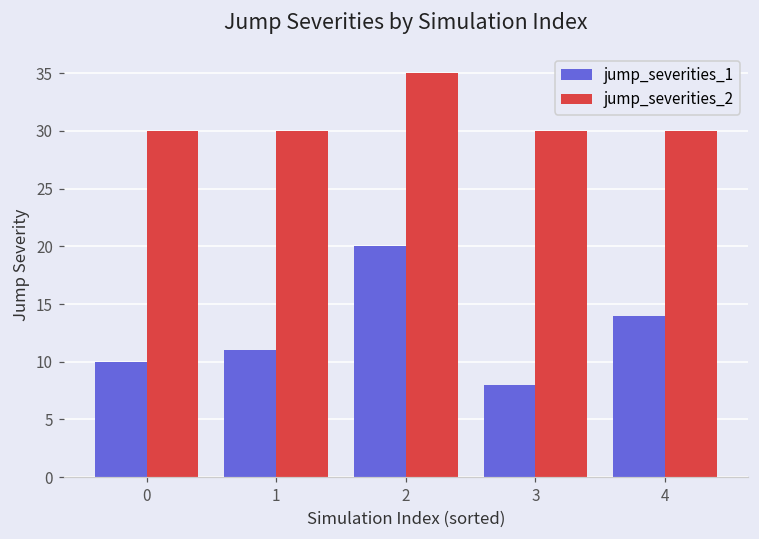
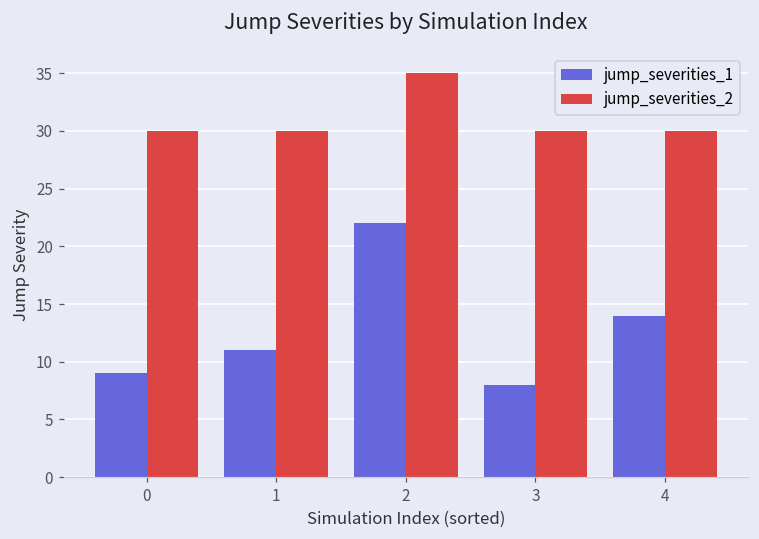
jump_severities_1, 0: 10 -> 9
jump_severities_1, 2: 20 -> 22
